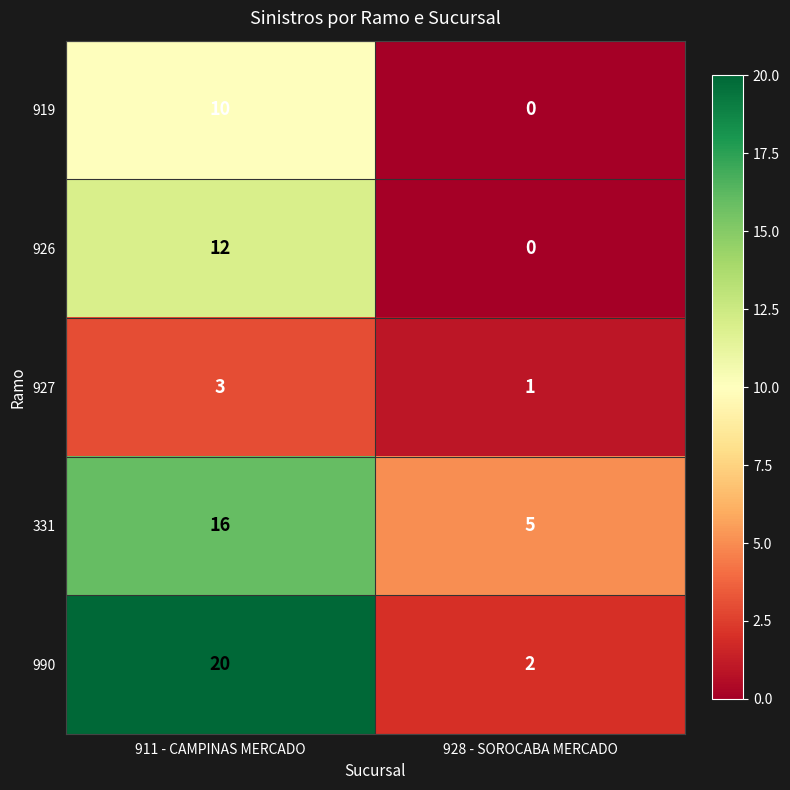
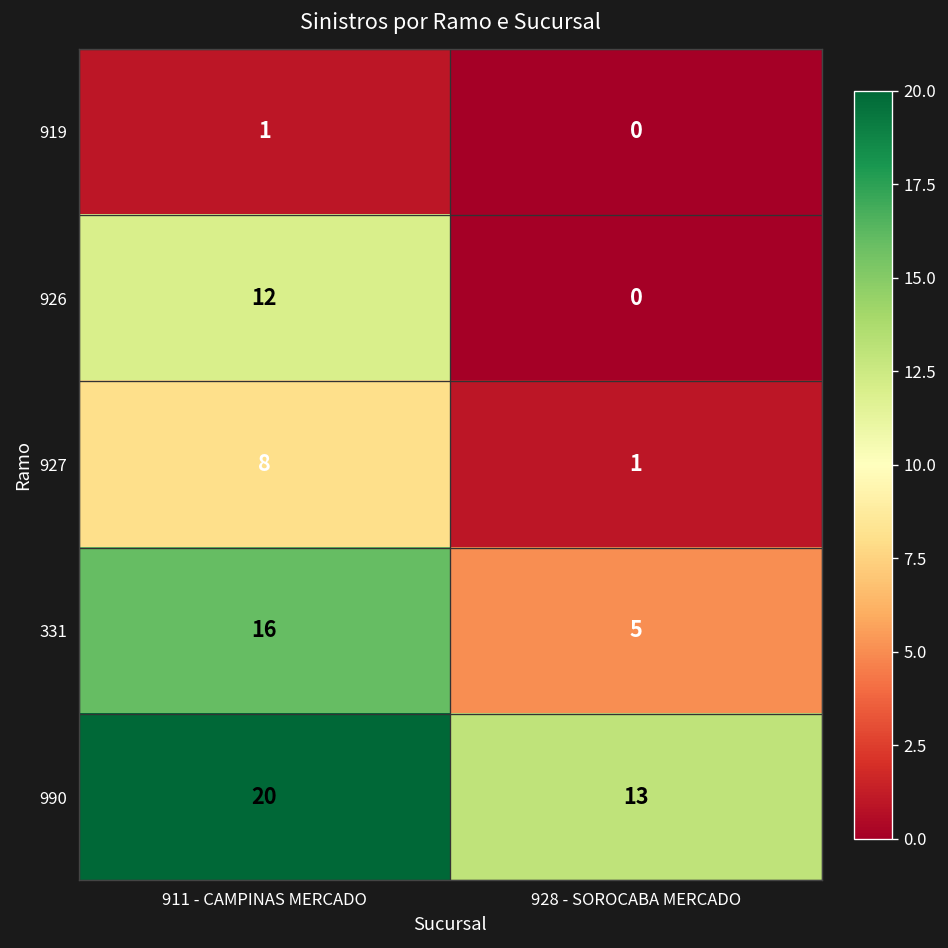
919, 911 - CAMPINAS MERCADO: 10 -> 1
927, 911 - CAMPINAS MERCADO: 3 -> 8
990, 928 - SOROCABA MERCADO: 2 -> 13
